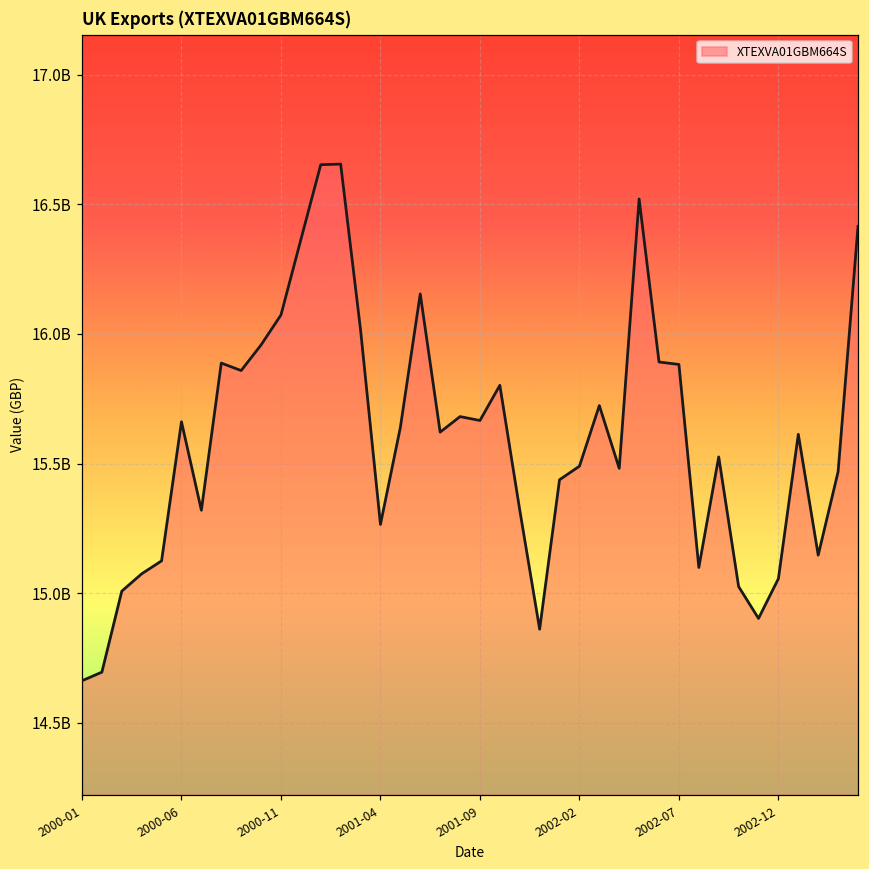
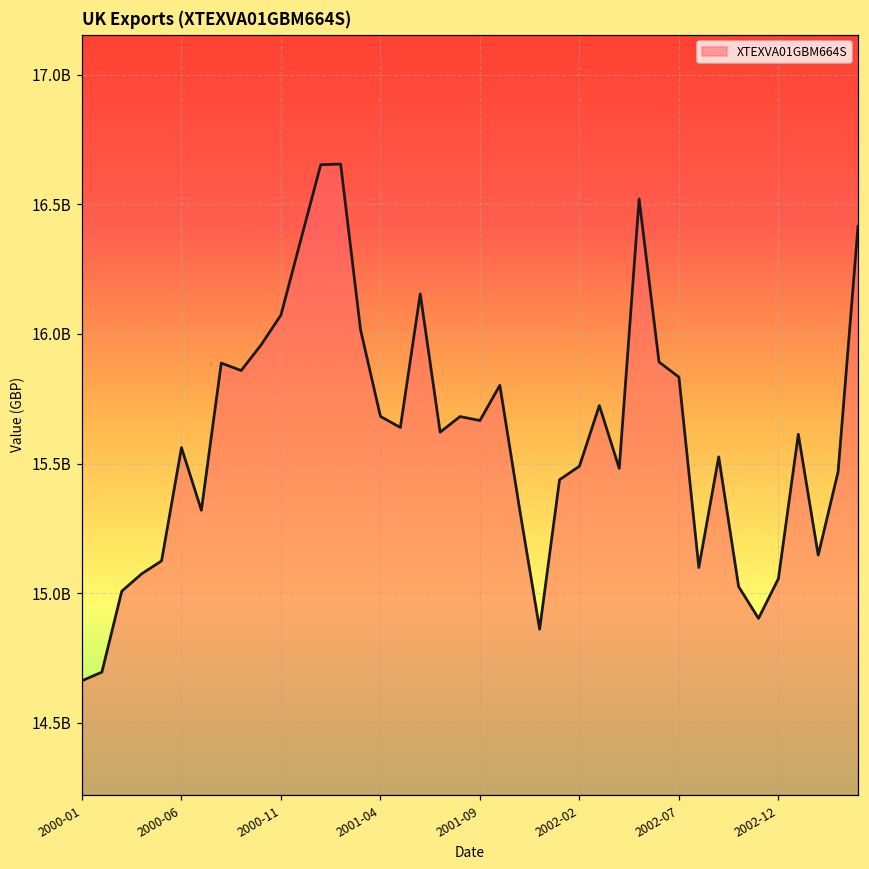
2000-06: 15660000000 -> 15560000000
2001-04: 15270000000 -> 15680000000
2002-07: 15880000000 -> 15830000000
